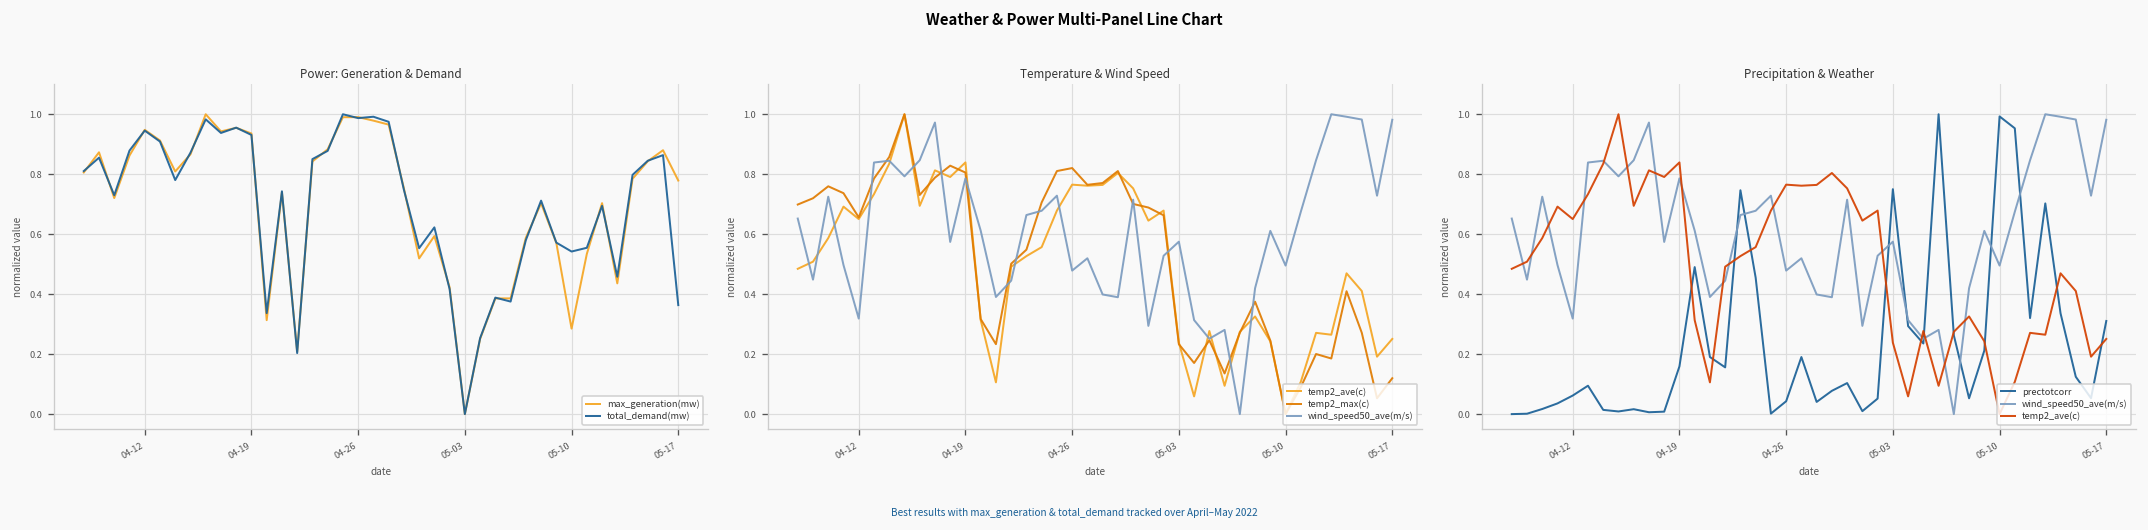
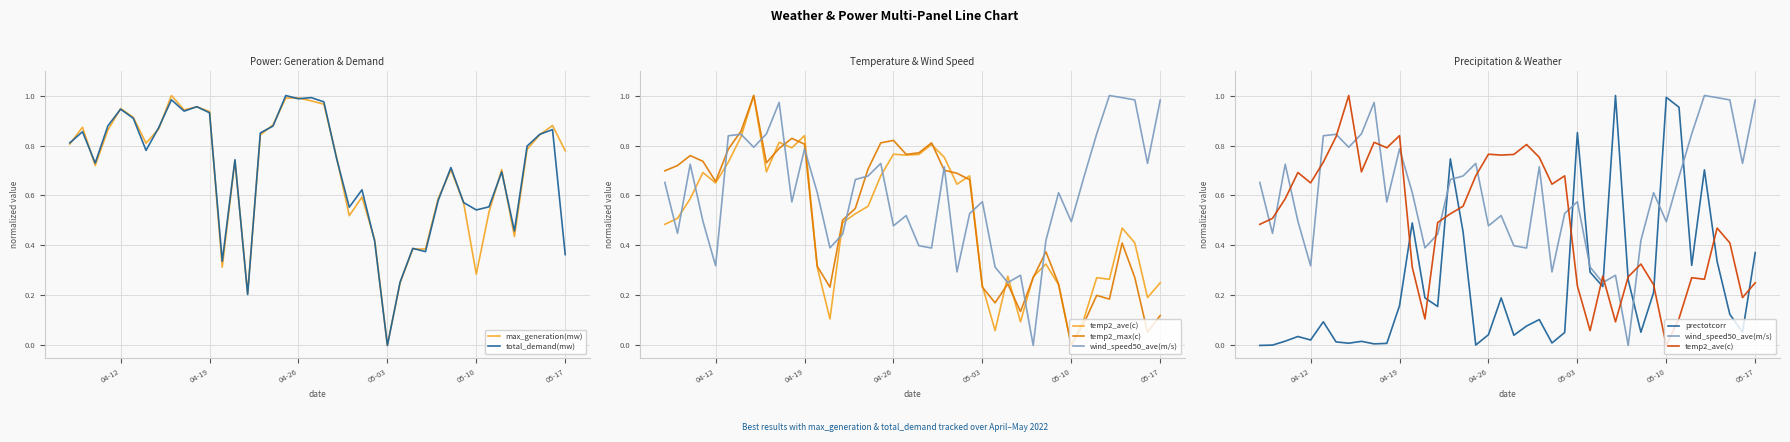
Precipitation & Weather, prectotcorr, 04-12: 0.06 -> 0.02
Precipitation & Weather, prectotcorr, 05-03: 0.75 -> 0.85
Precipitation & Weather, prectotcorr, 05-17: 0.31 -> 0.37
